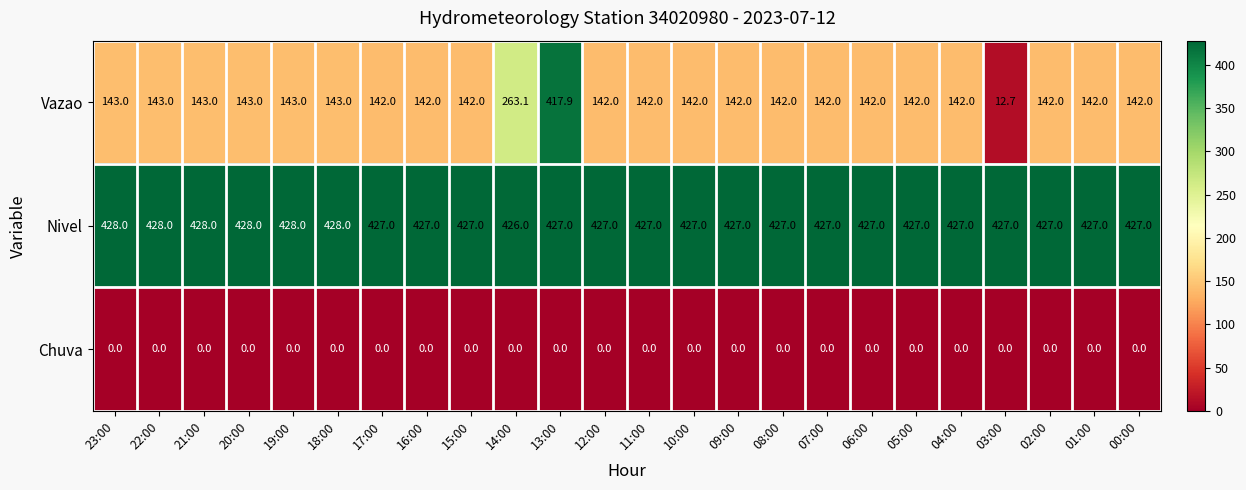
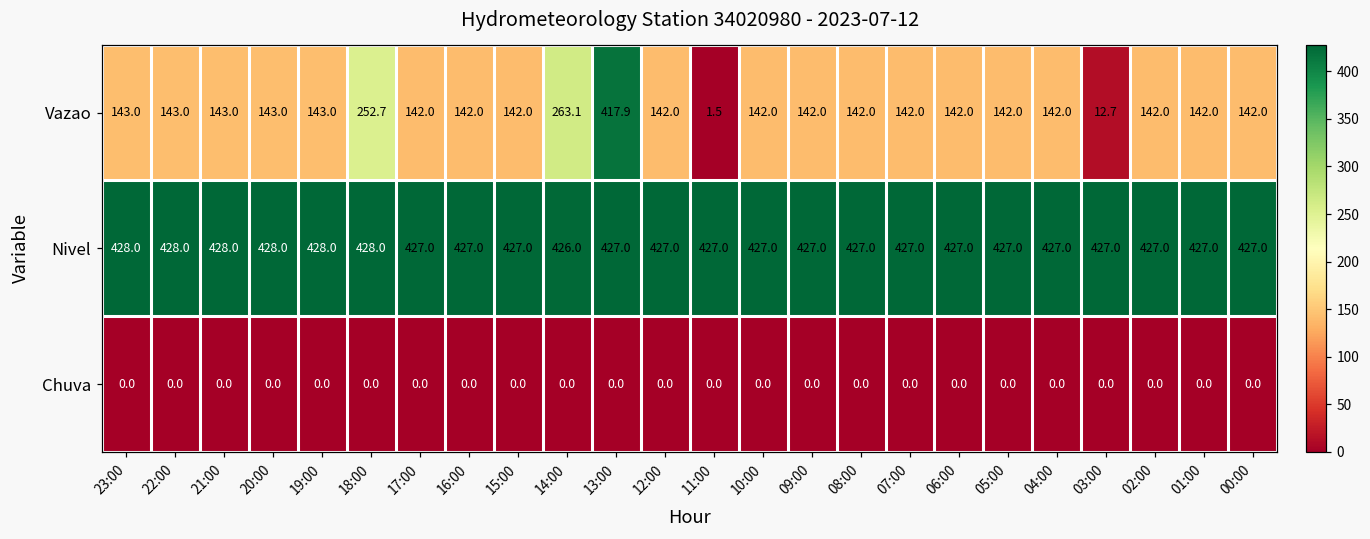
Vazao, 18:00: 143.0 -> 252.7
Vazao, 11:00: 142.0 -> 1.5
